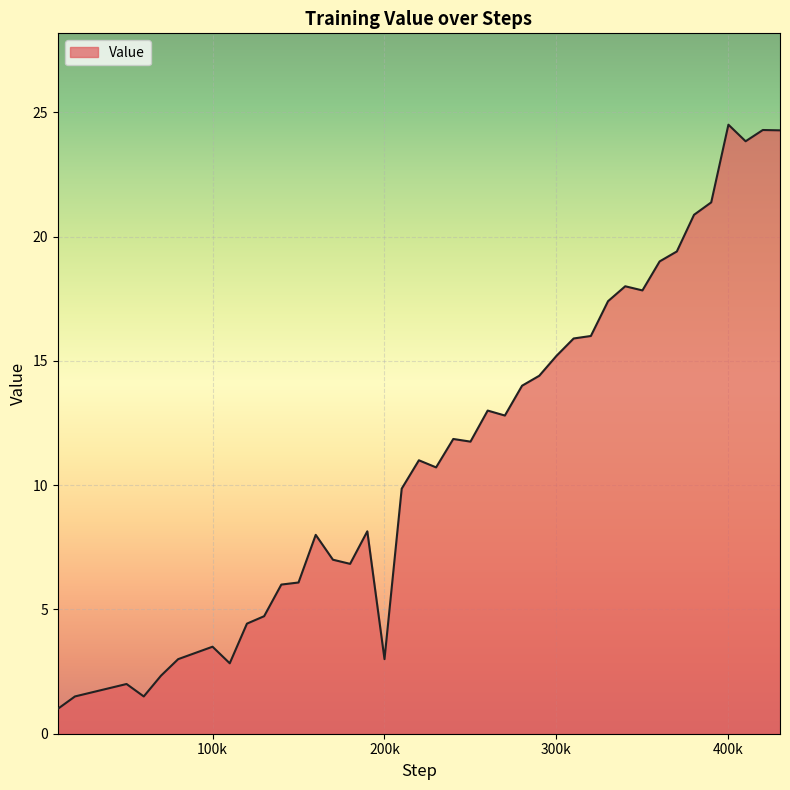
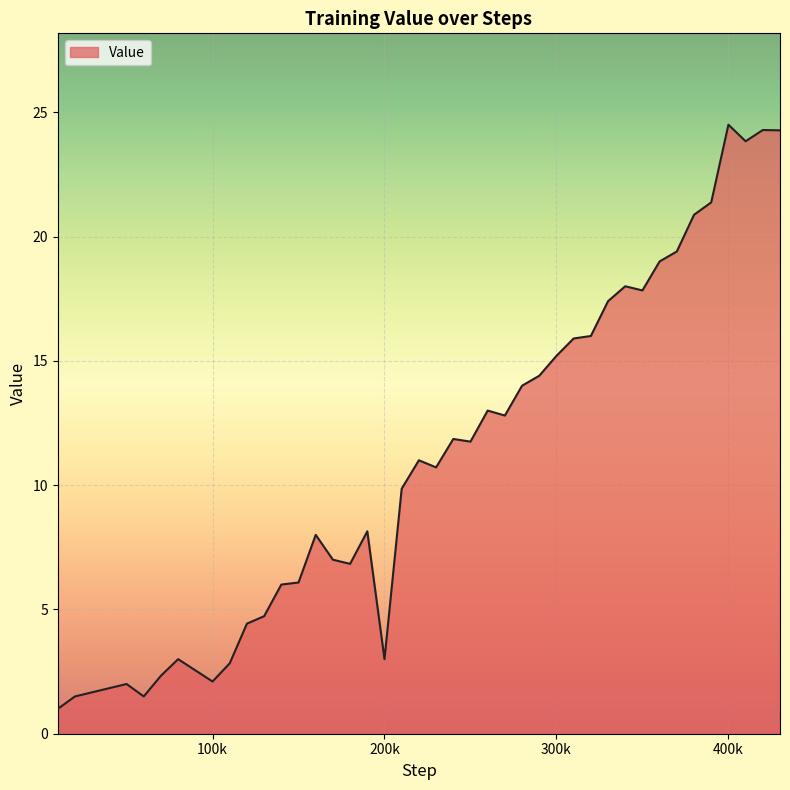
100k: 3.5 -> 2.1
